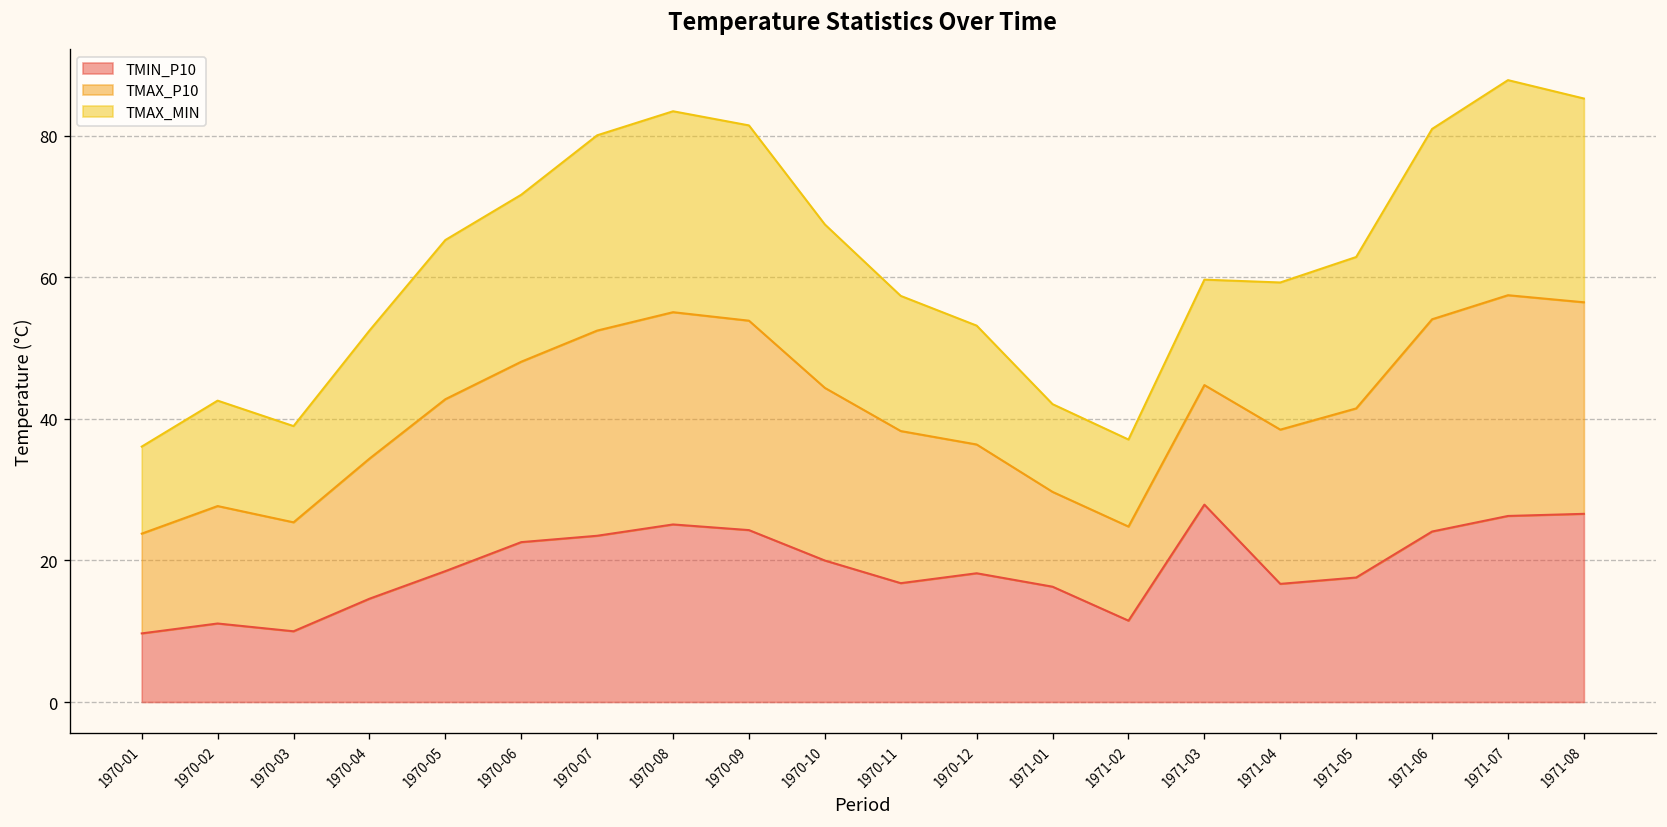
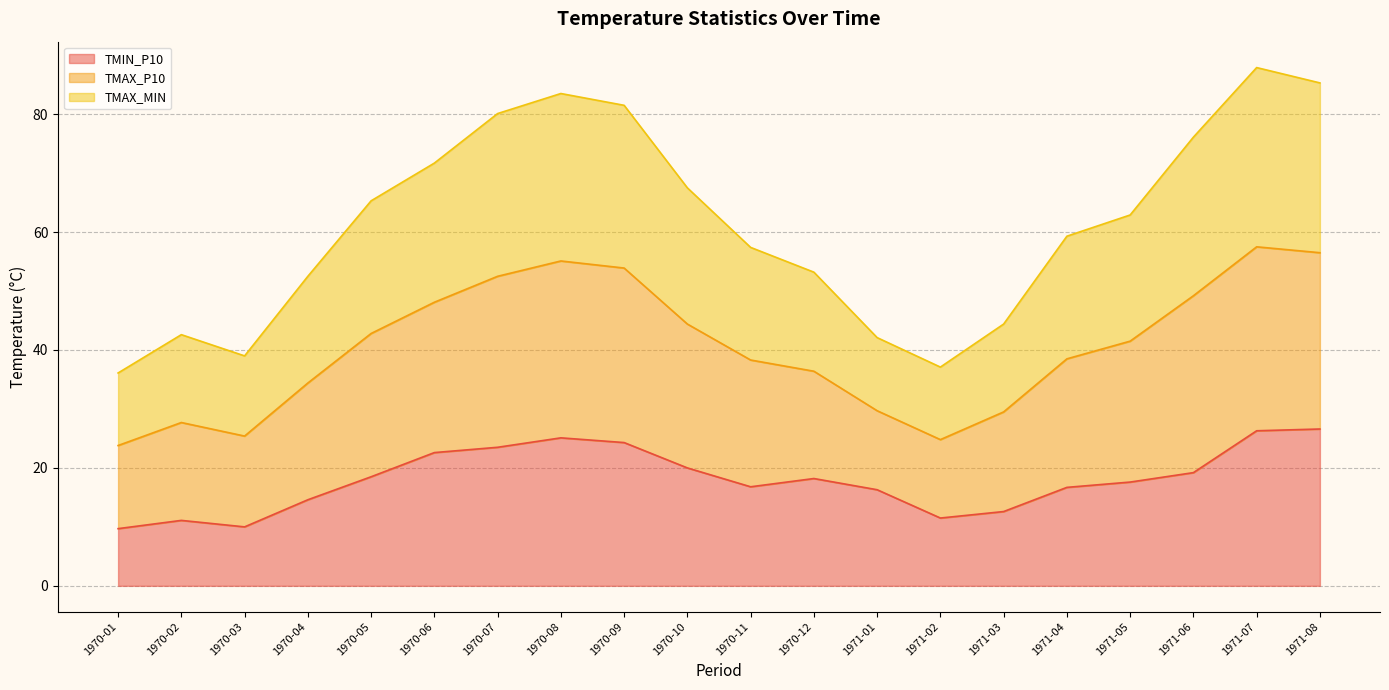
TMIN_P10, 1971-03: 28 -> 13
TMIN_P10, 1971-06: 24 -> 19
